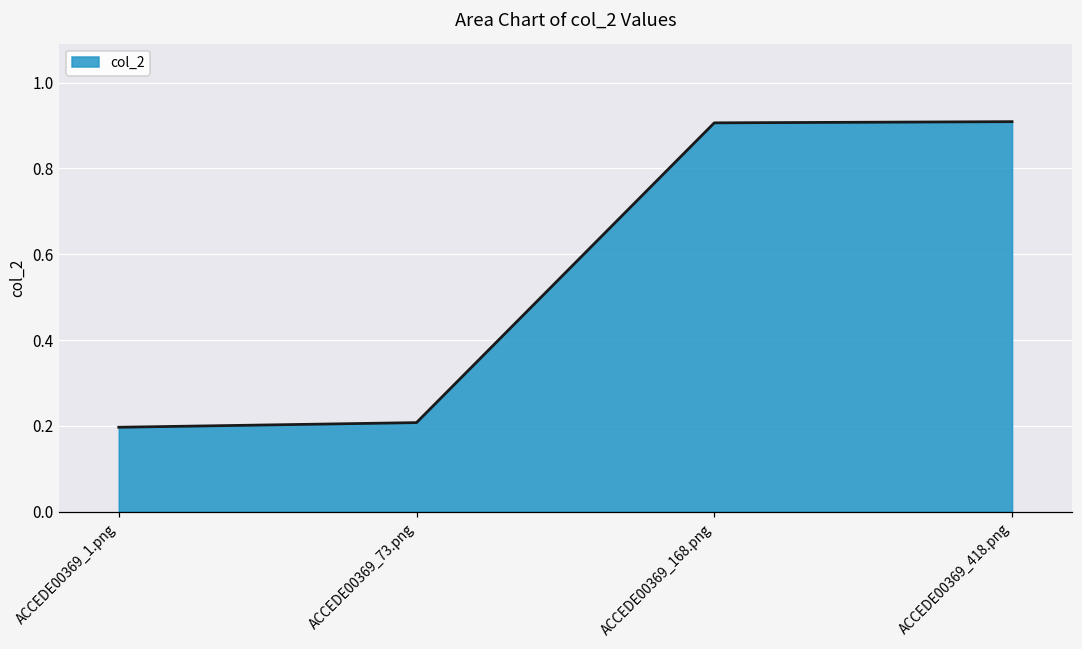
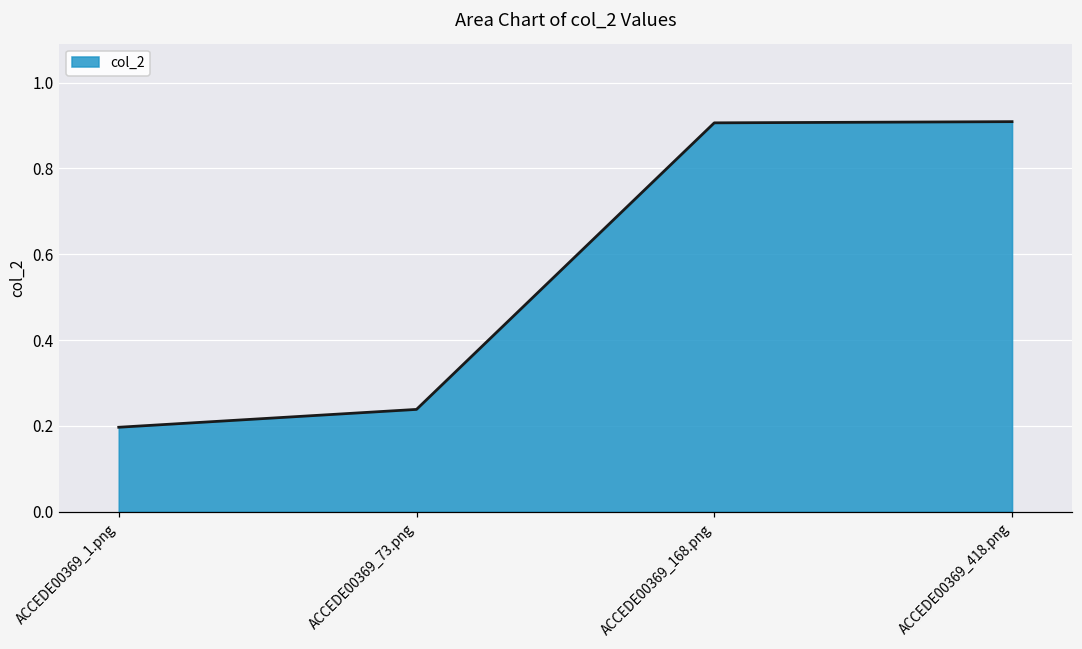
ACCEDE00369_73.png: 0.21 -> 0.24
